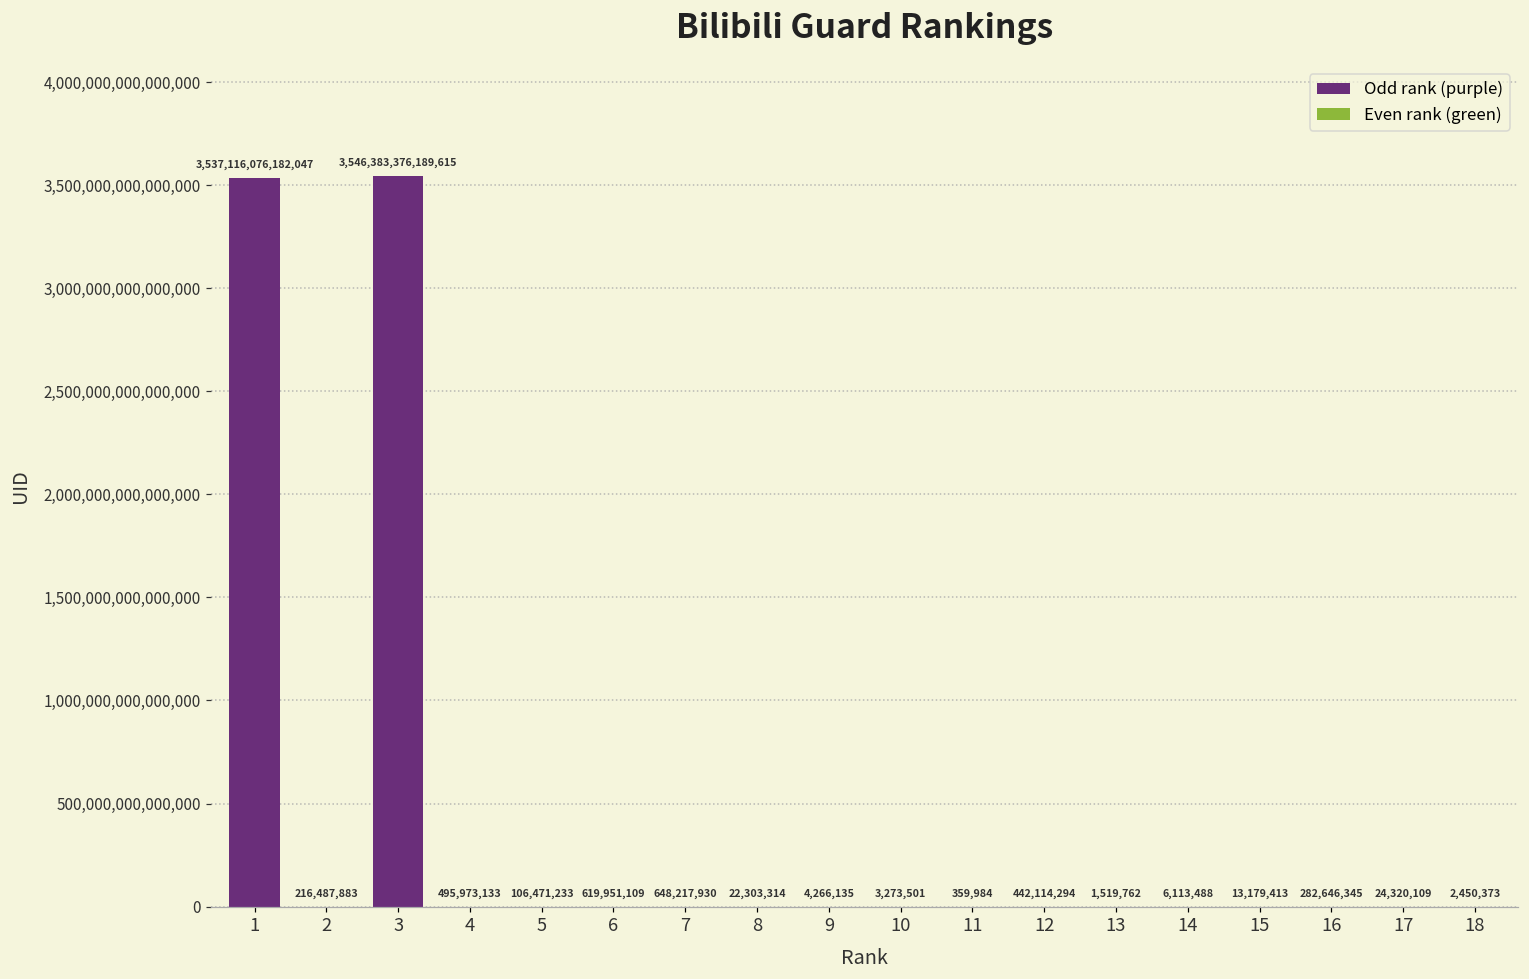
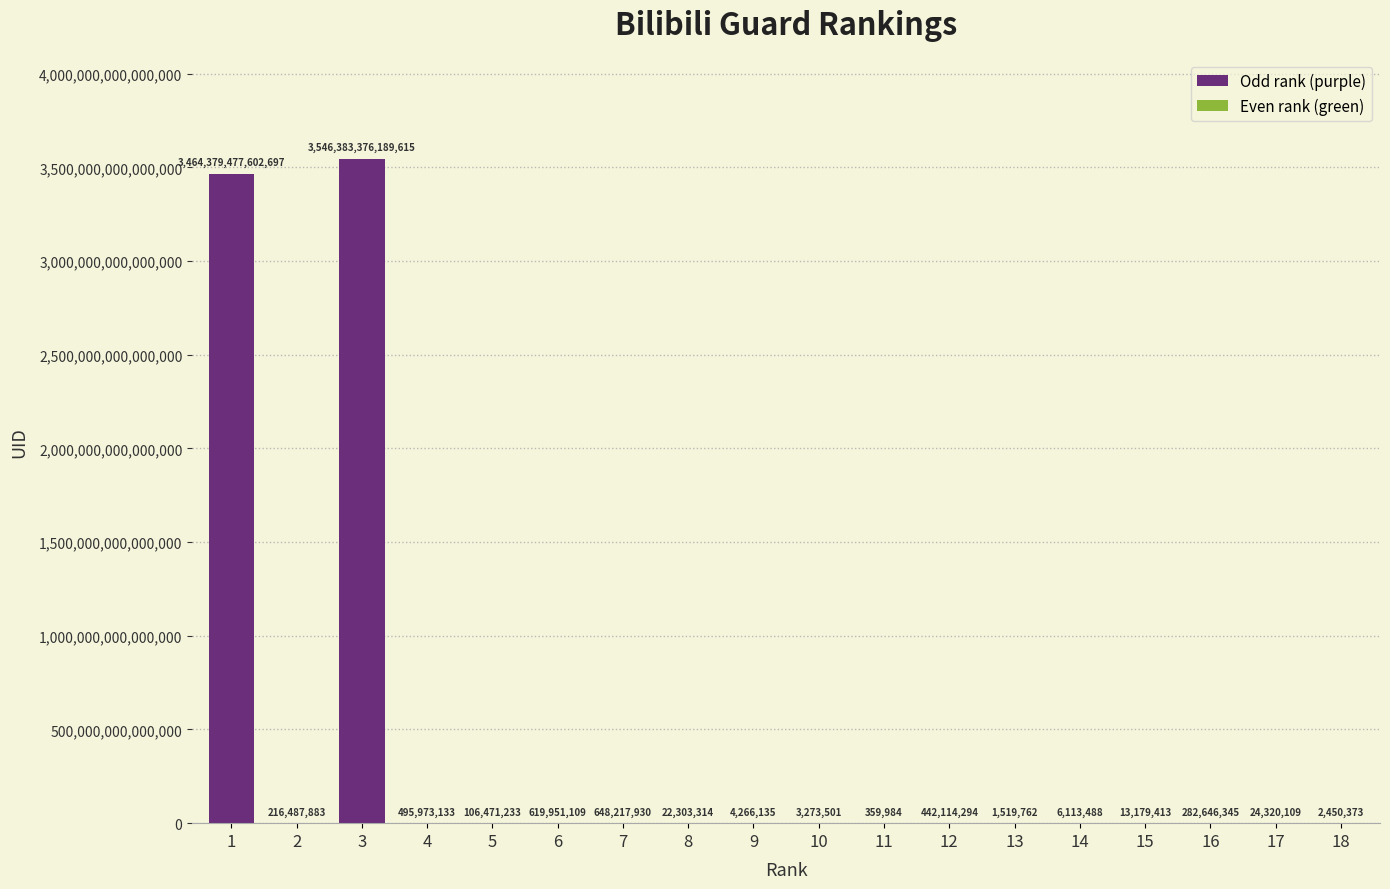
1: 3,537,116,076,182,047 -> 3,464,379,477,602,697
